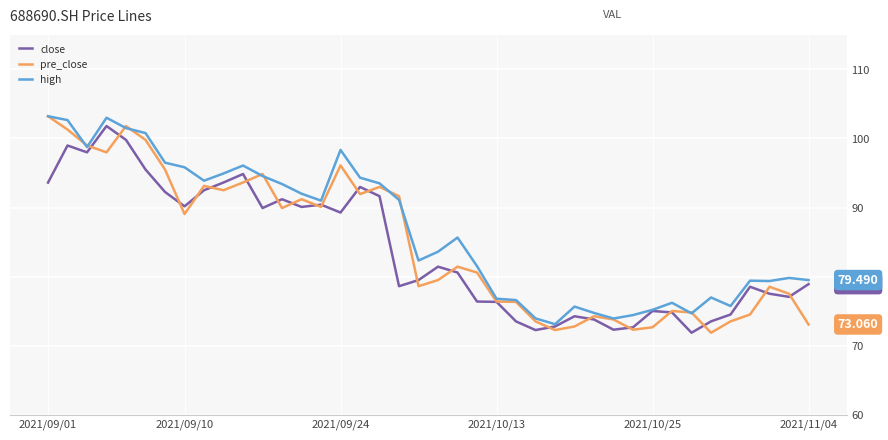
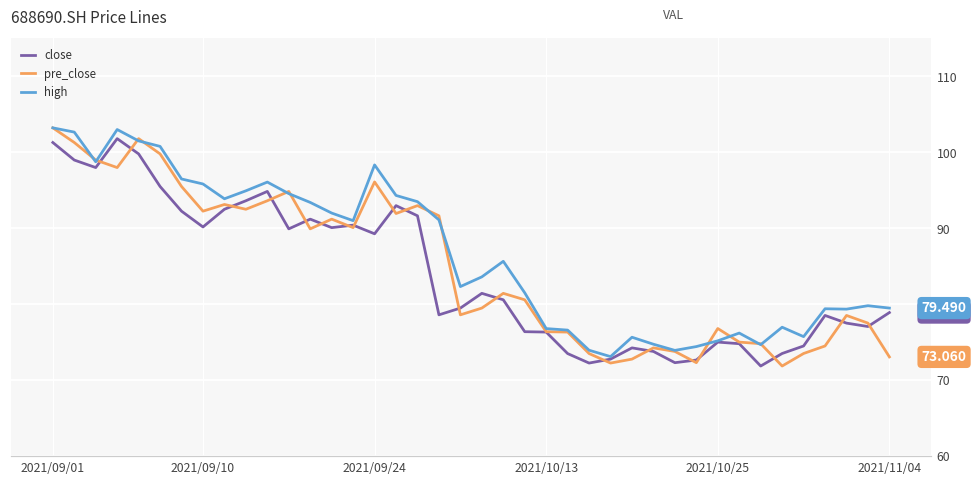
close, 2021/09/01: 94 -> 101
pre_close, 2021/09/10: 89 -> 92
pre_close, 2021/10/25: 73 -> 77
